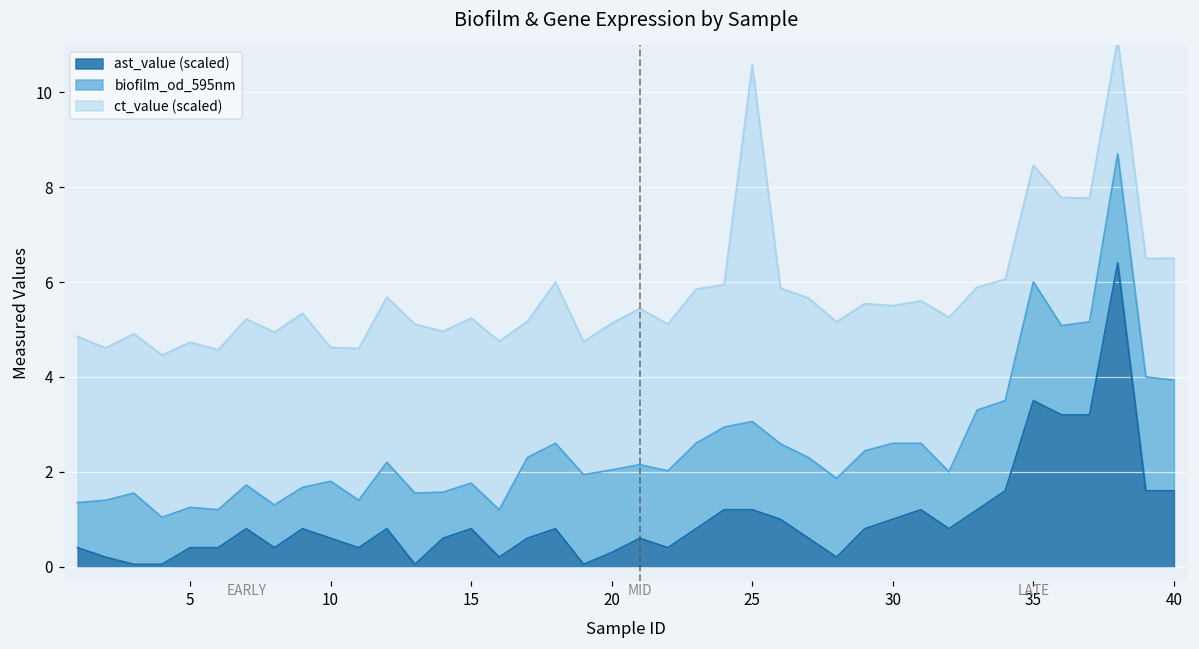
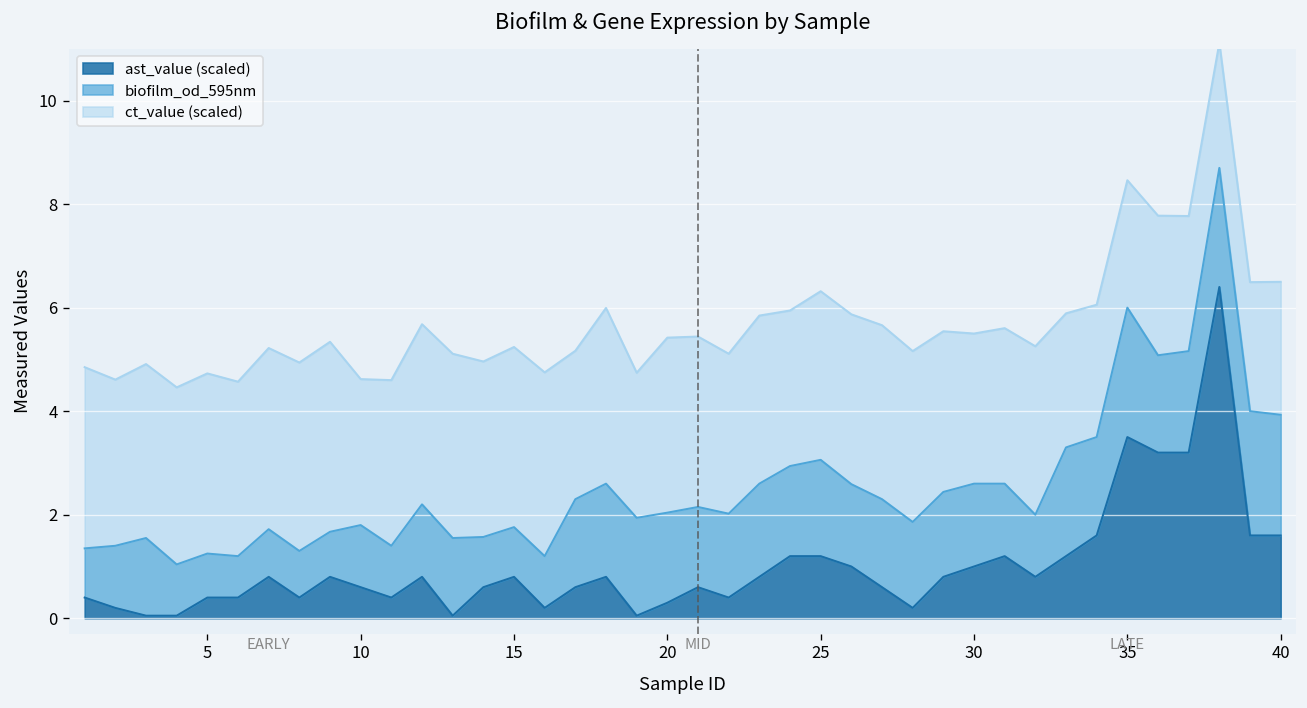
ct_value (scaled), 20: 3.1 -> 3.4
ct_value (scaled), 25: 7.5 -> 3.3
